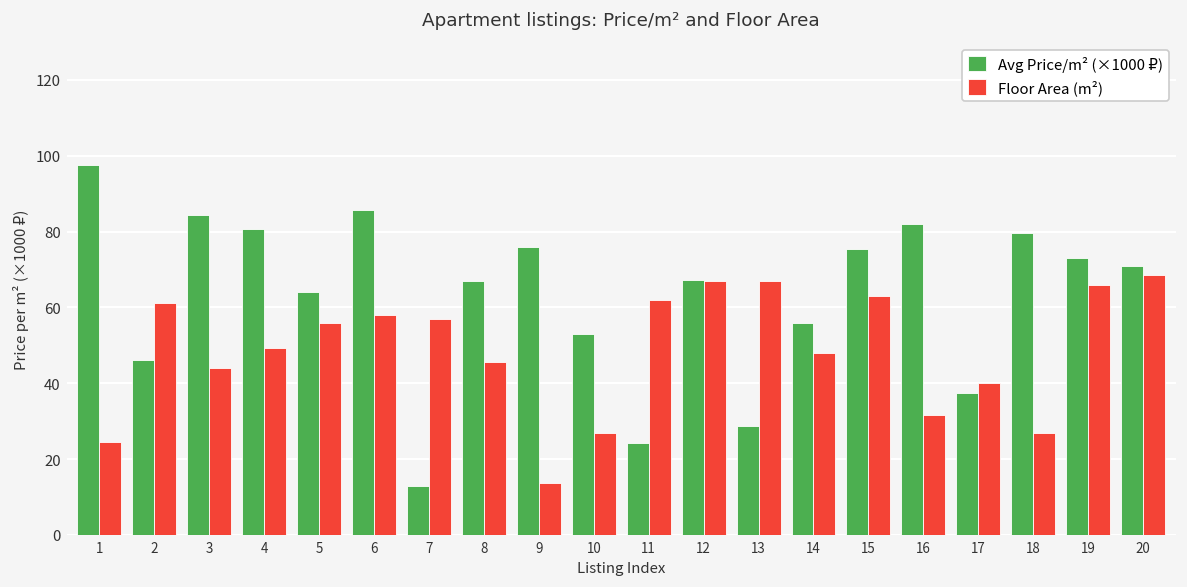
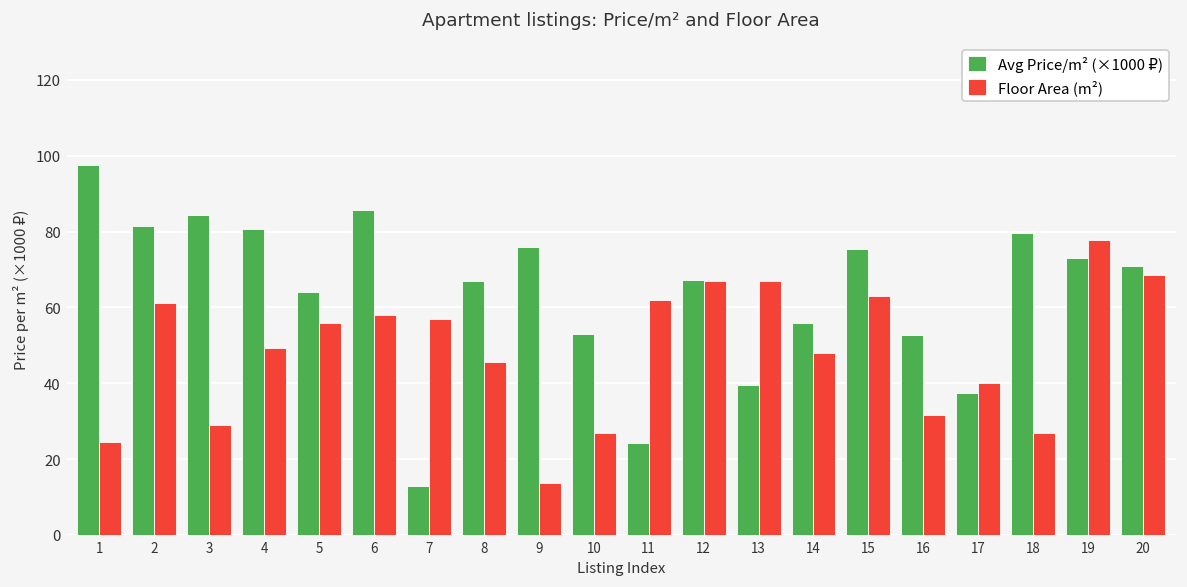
Avg Price/m² (×1000 ₽), 2: 46 -> 81
Floor Area (m²), 3: 44 -> 29
Avg Price/m² (×1000 ₽), 13: 29 -> 39
Avg Price/m² (×1000 ₽), 16: 82 -> 53
Floor Area (m²), 19: 66 -> 78
